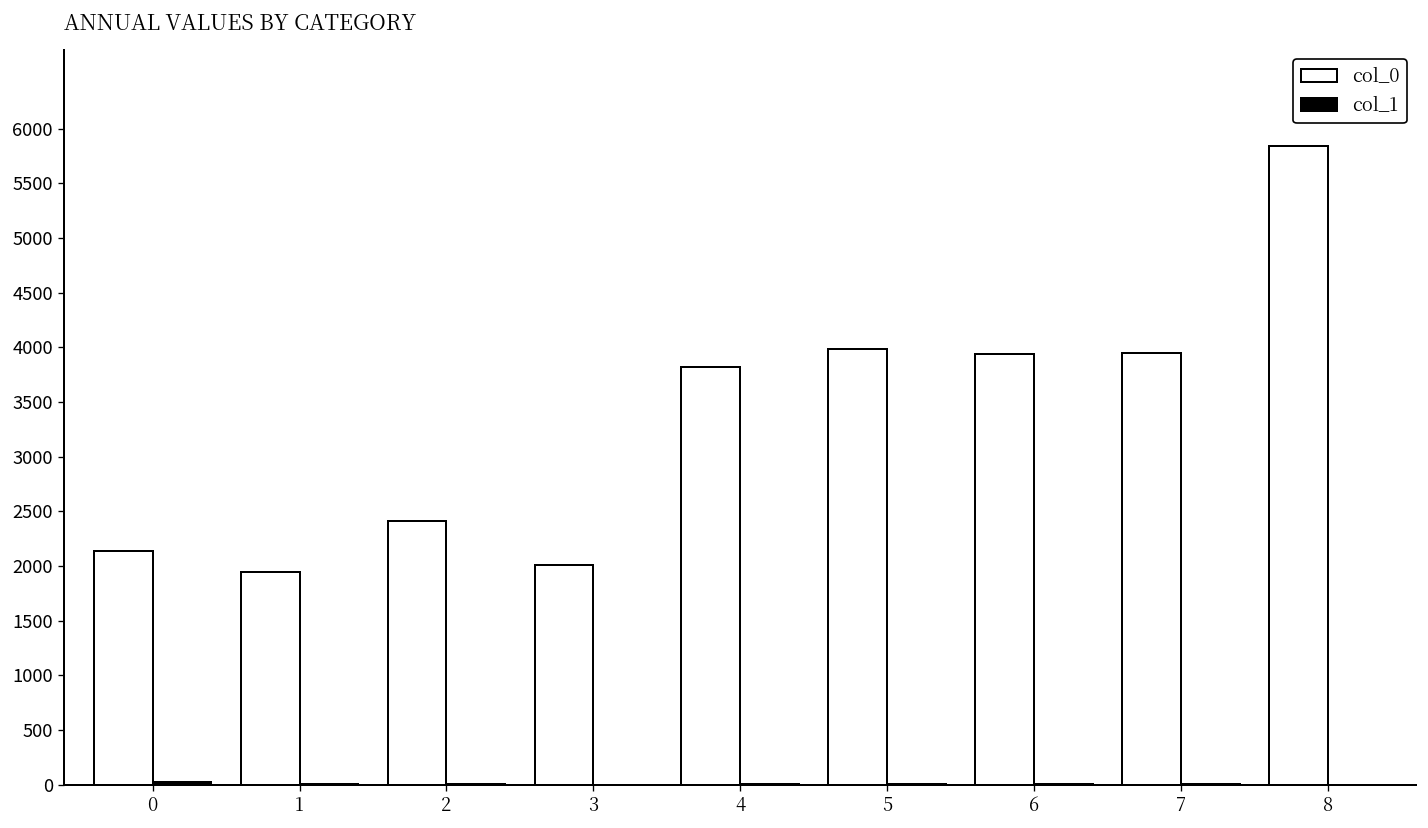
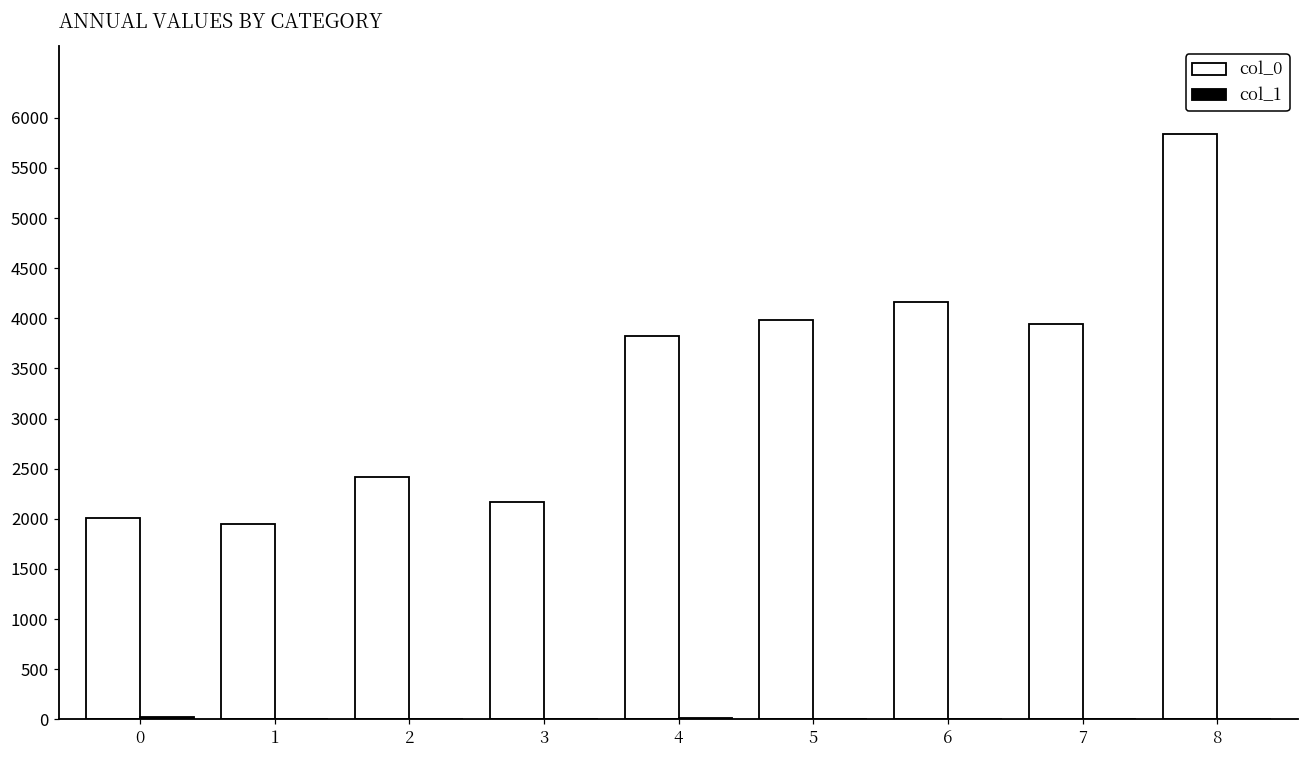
col_0, 0: 2100 -> 2000
col_0, 3: 2000 -> 2200
col_0, 6: 3900 -> 4200
